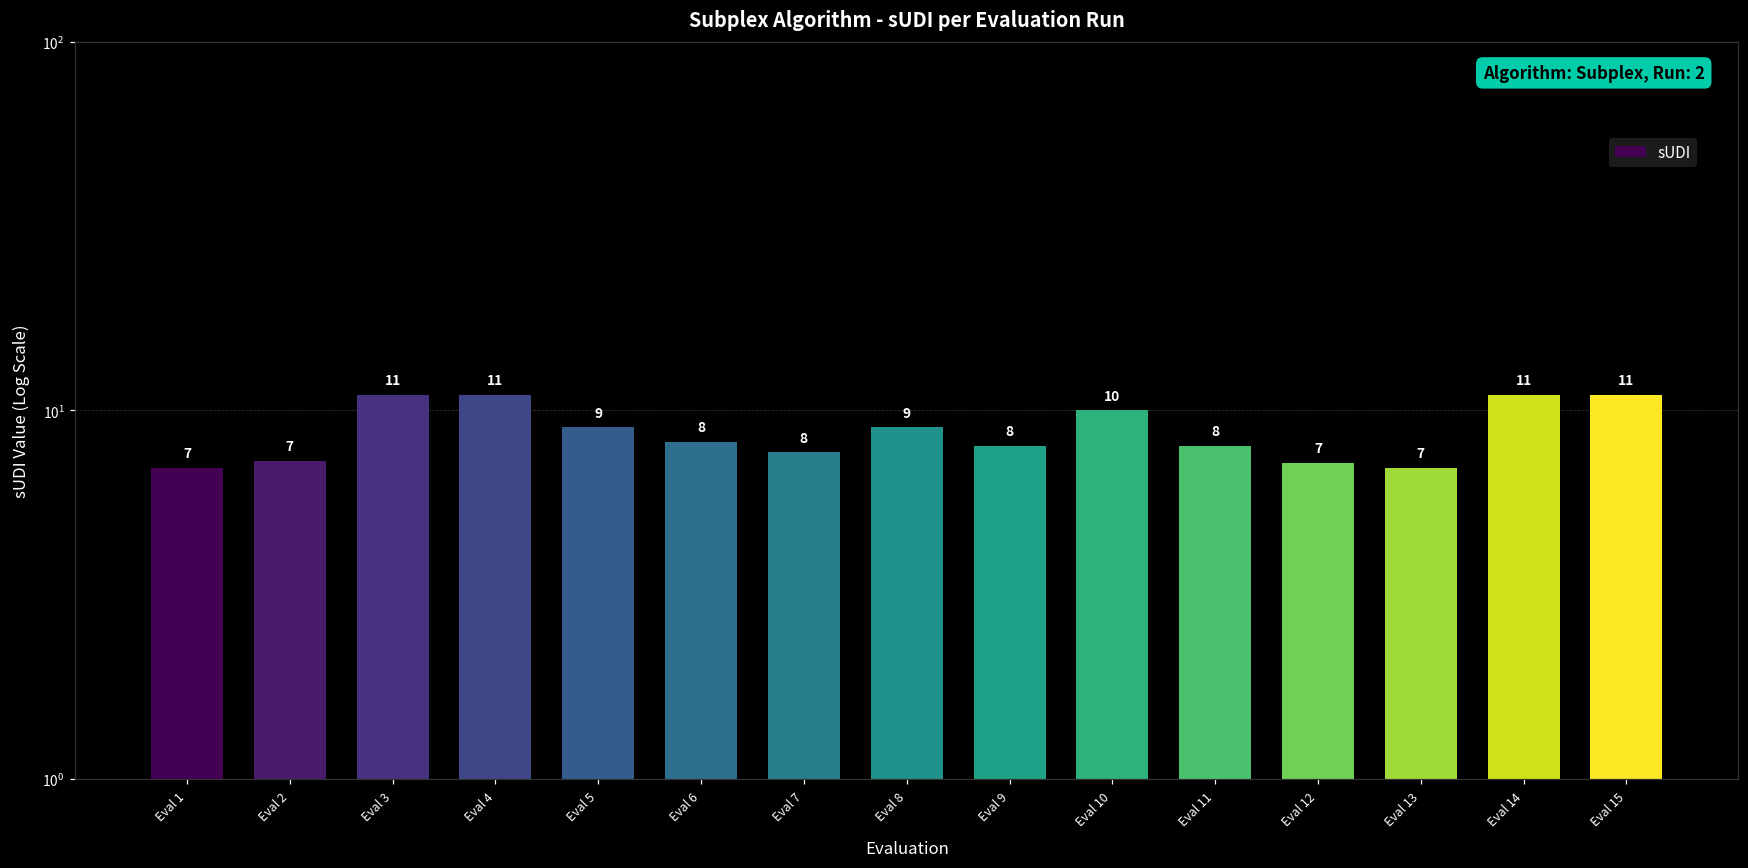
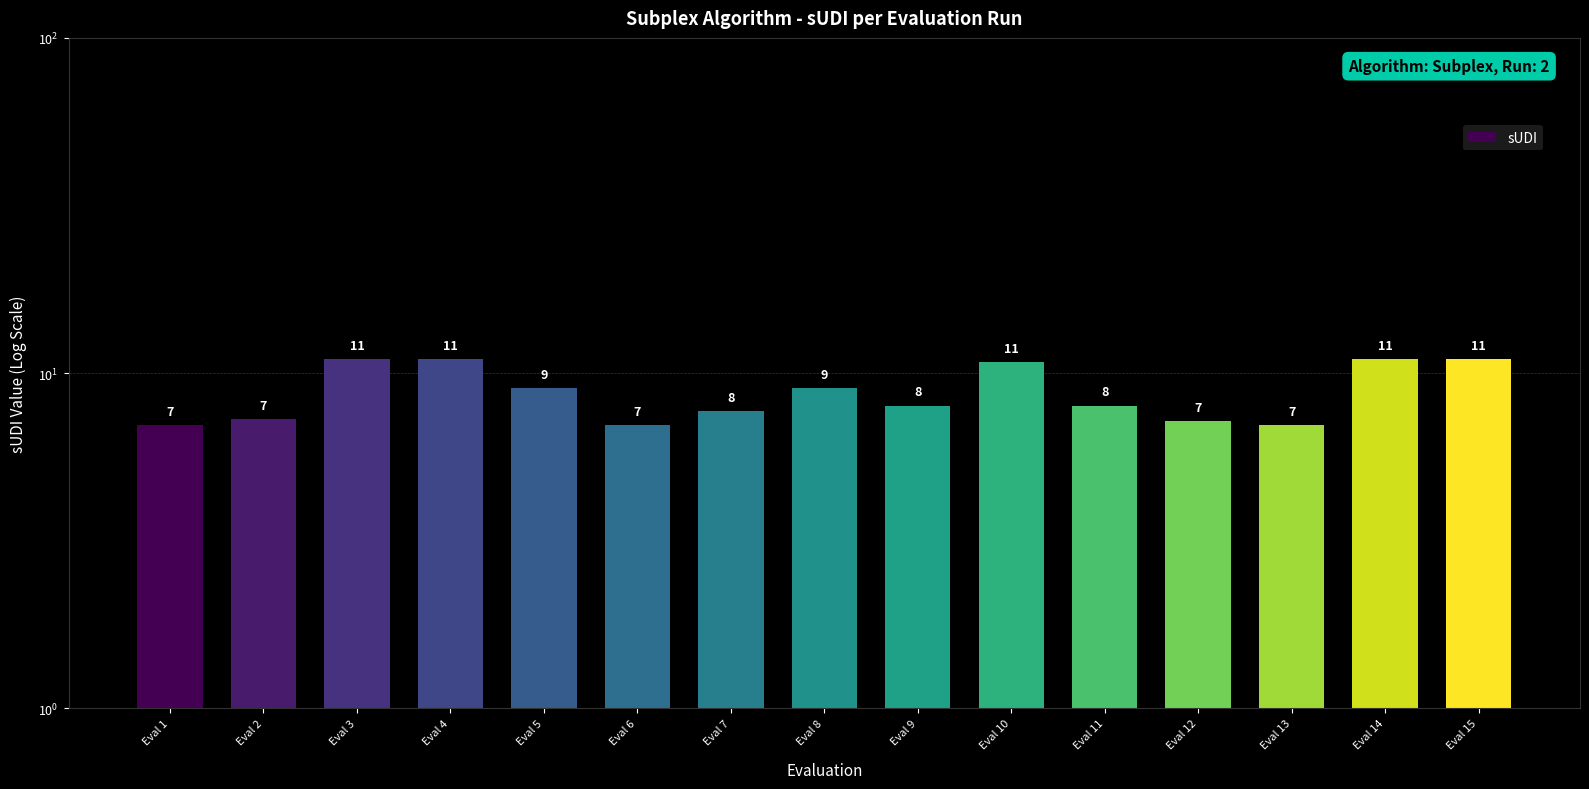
Eval 6: 8 -> 7
Eval 10: 10 -> 11
